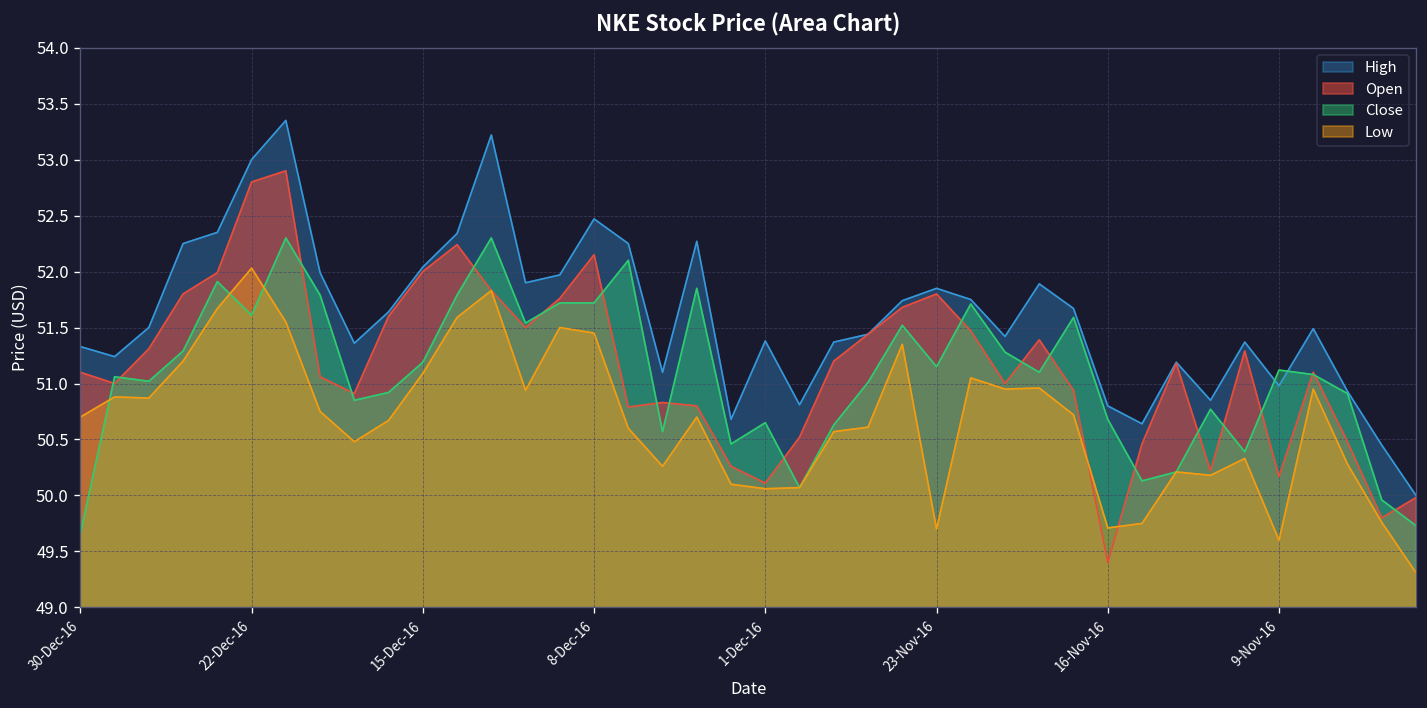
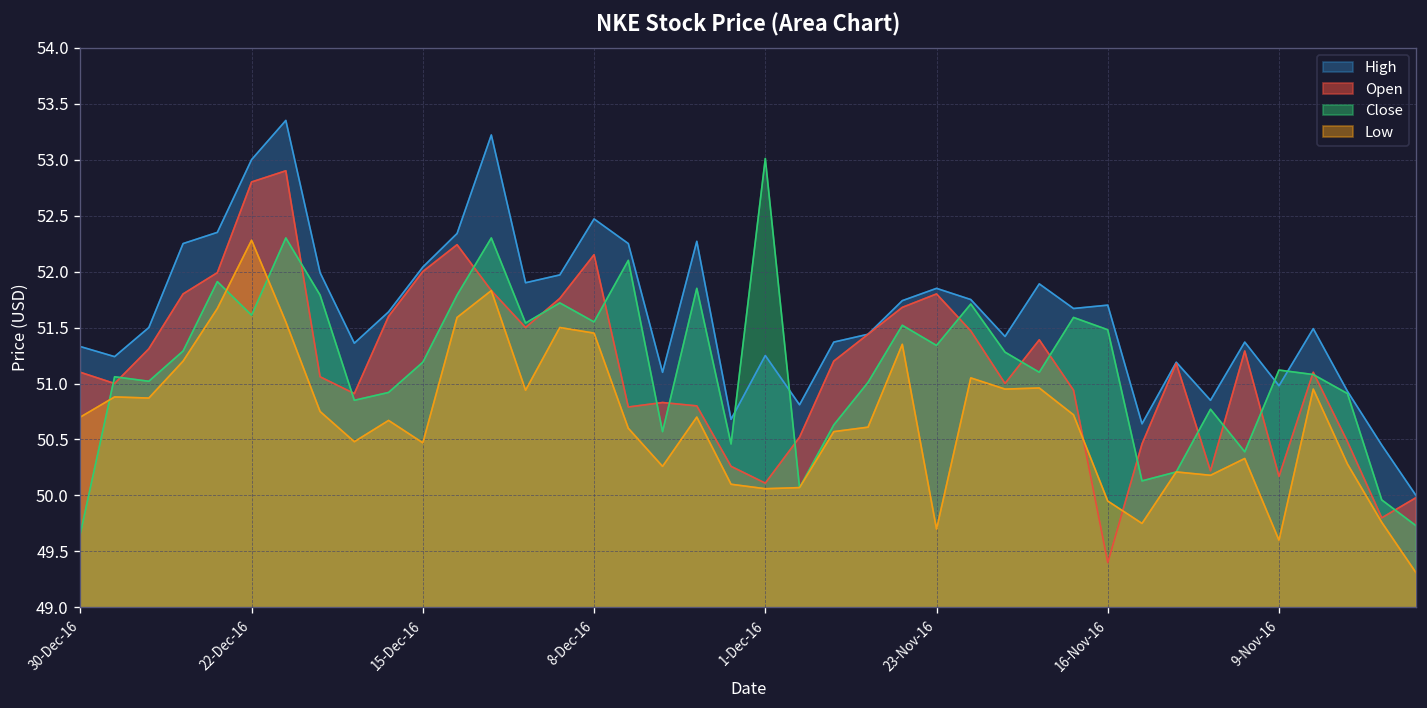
Low, 22-Dec-16: 52.0 -> 52.3
Low, 15-Dec-16: 51.1 -> 50.5
Close, 8-Dec-16: 51.7 -> 51.6
High, 1-Dec-16: 51.4 -> 51.3
Close, 1-Dec-16: 50.7 -> 53.0
Close, 23-Nov-16: 51.2 -> 51.3
High, 16-Nov-16: 50.8 -> 51.7
Close, 16-Nov-16: 50.7 -> 51.5
Low, 16-Nov-16: 49.7 -> 50.0
